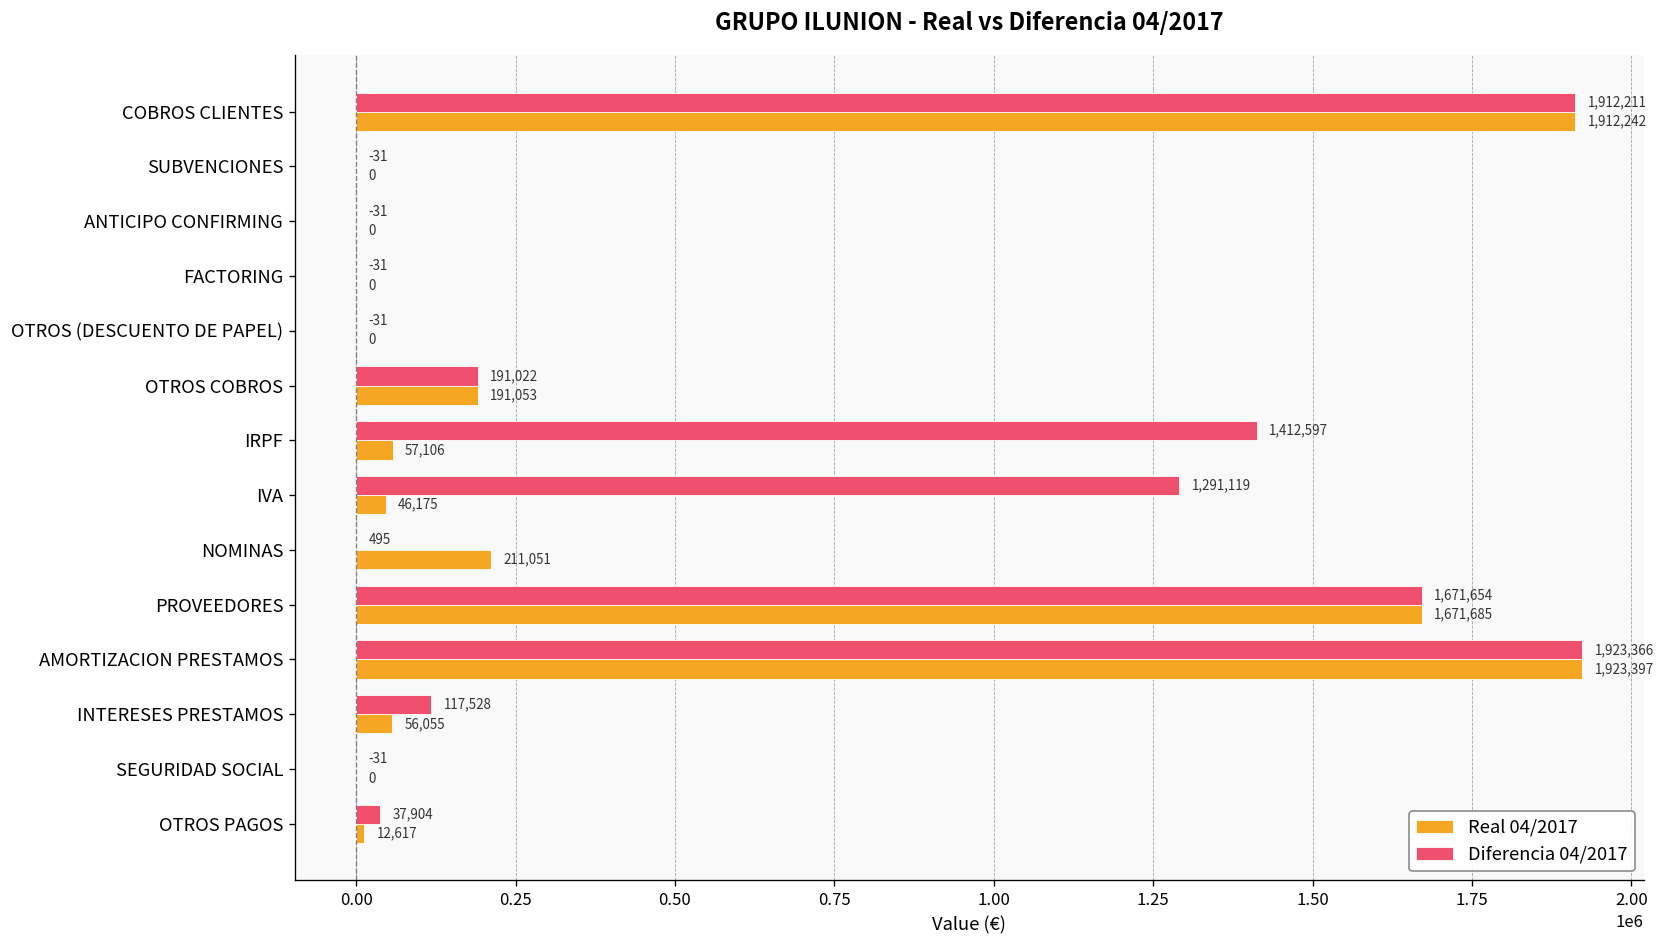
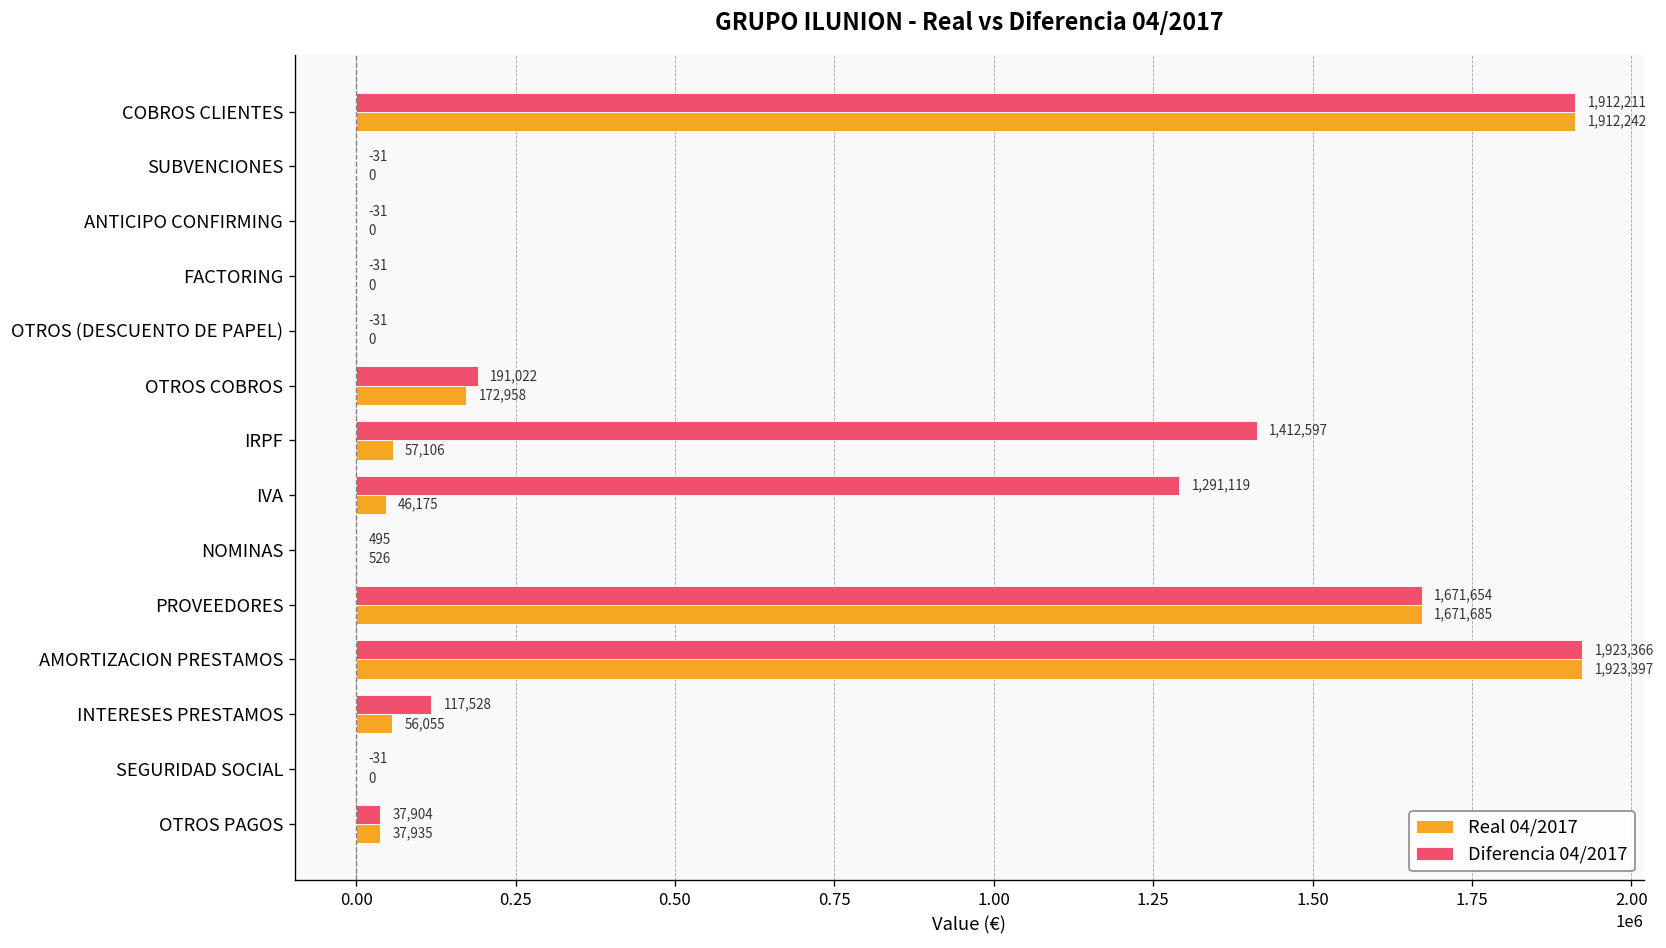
Real 04/2017, OTROS COBROS: 191,053 -> 172,958
Real 04/2017, NOMINAS: 211,051 -> 526
Real 04/2017, OTROS PAGOS: 12,617 -> 37,935
